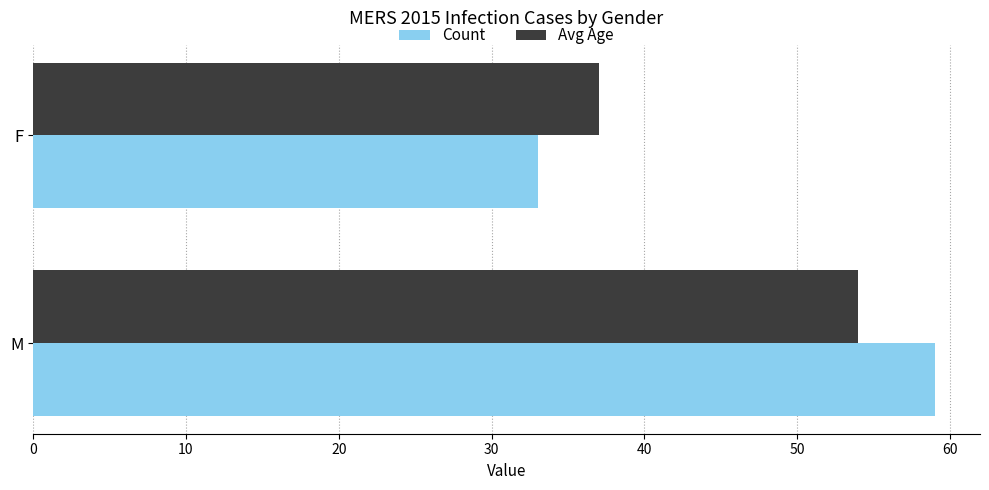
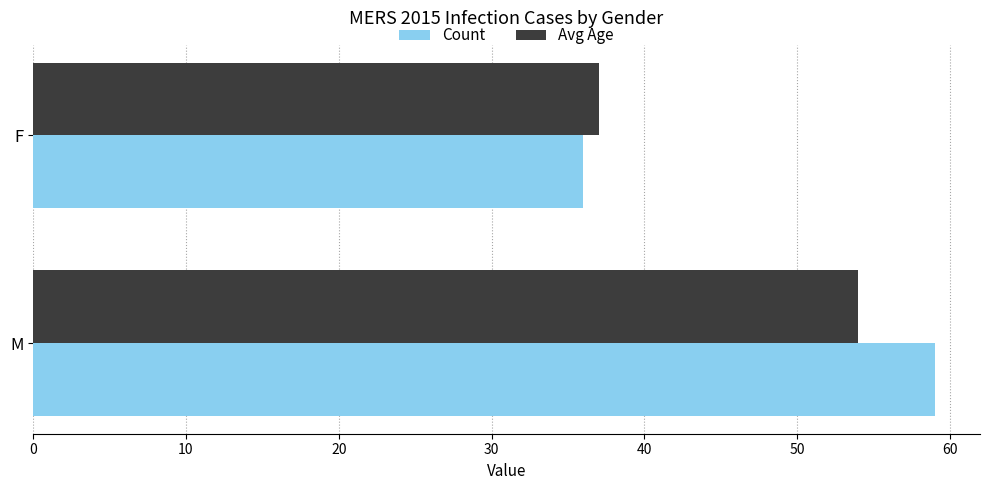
Count, F: 33 -> 36
